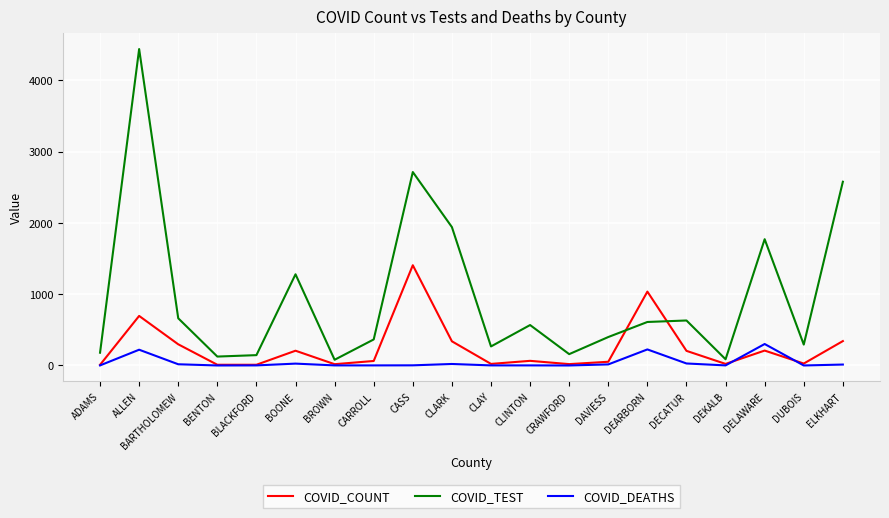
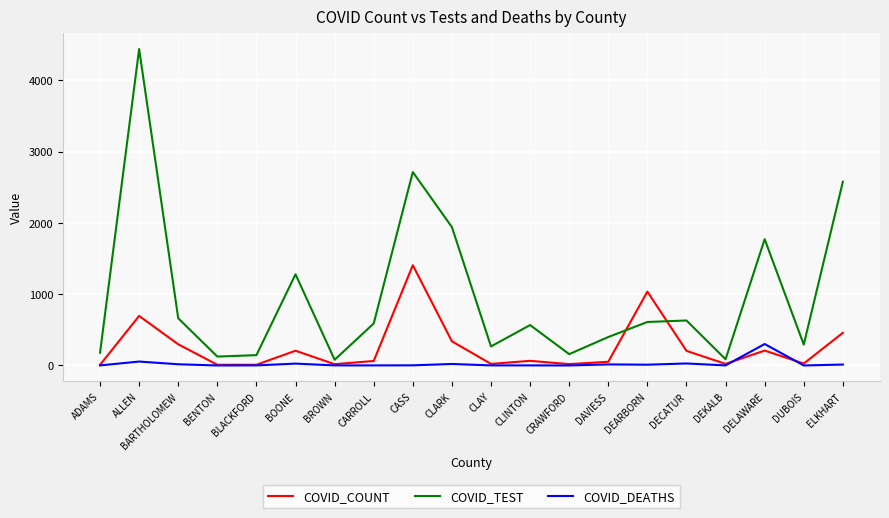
COVID_DEATHS, ALLEN: 200 -> 100
COVID_TEST, CARROLL: 400 -> 600
COVID_DEATHS, DEARBORN: 200 -> 0
COVID_COUNT, ELKHART: 300 -> 500
